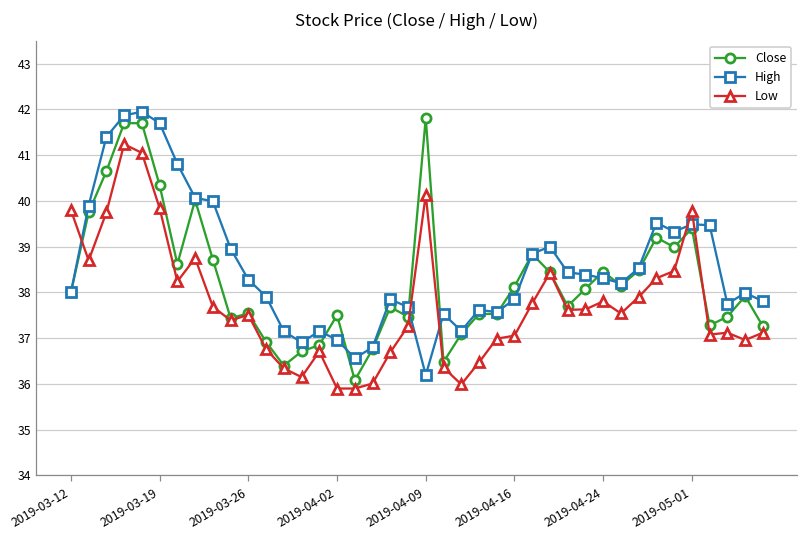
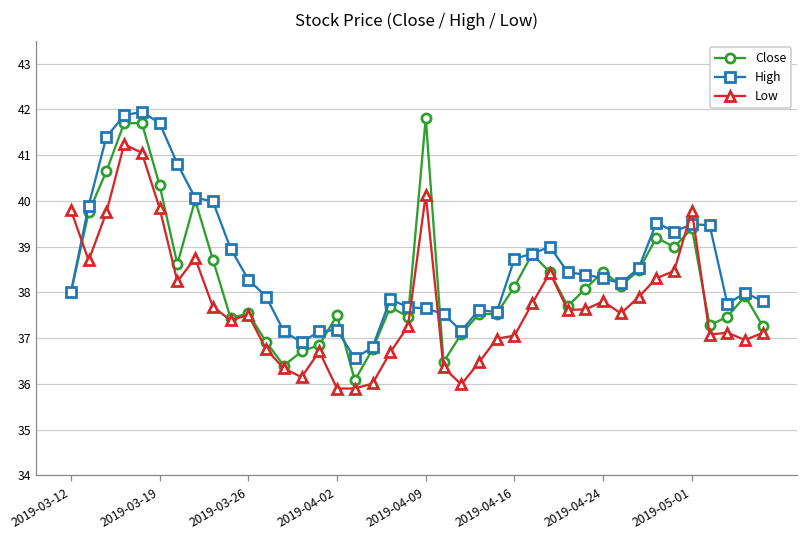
High, 2019-04-02: 37.0 -> 37.2
High, 2019-04-09: 36.2 -> 37.7
High, 2019-04-16: 37.8 -> 38.7
